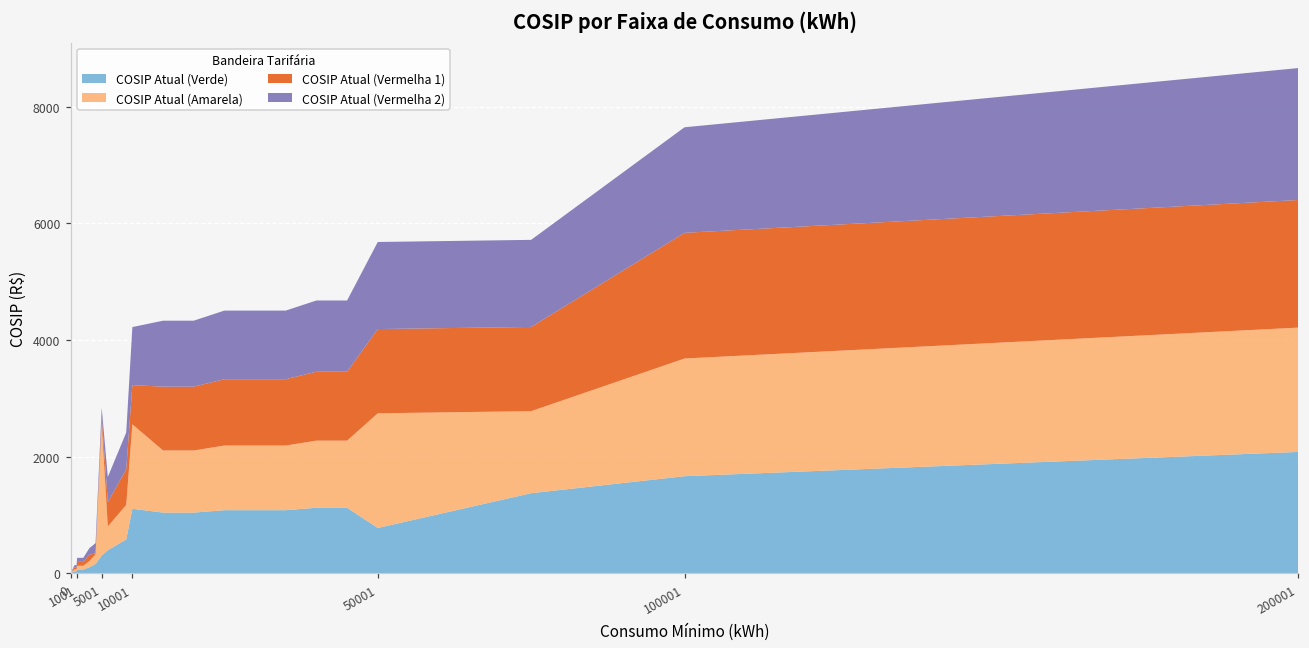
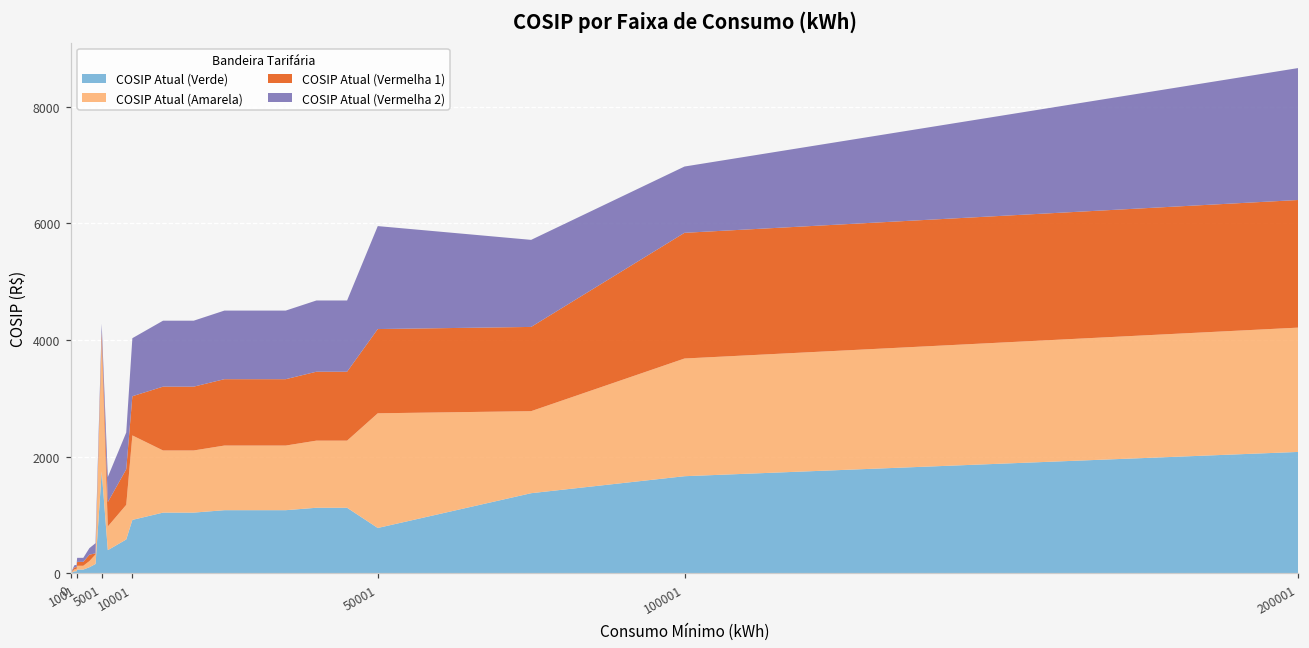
COSIP Atual (Verde), 5001: 300 -> 1700
COSIP Atual (Verde), 10001: 1100 -> 900
COSIP Atual (Vermelha 2), 50001: 1500 -> 1800
COSIP Atual (Vermelha 2), 100001: 1800 -> 1100
